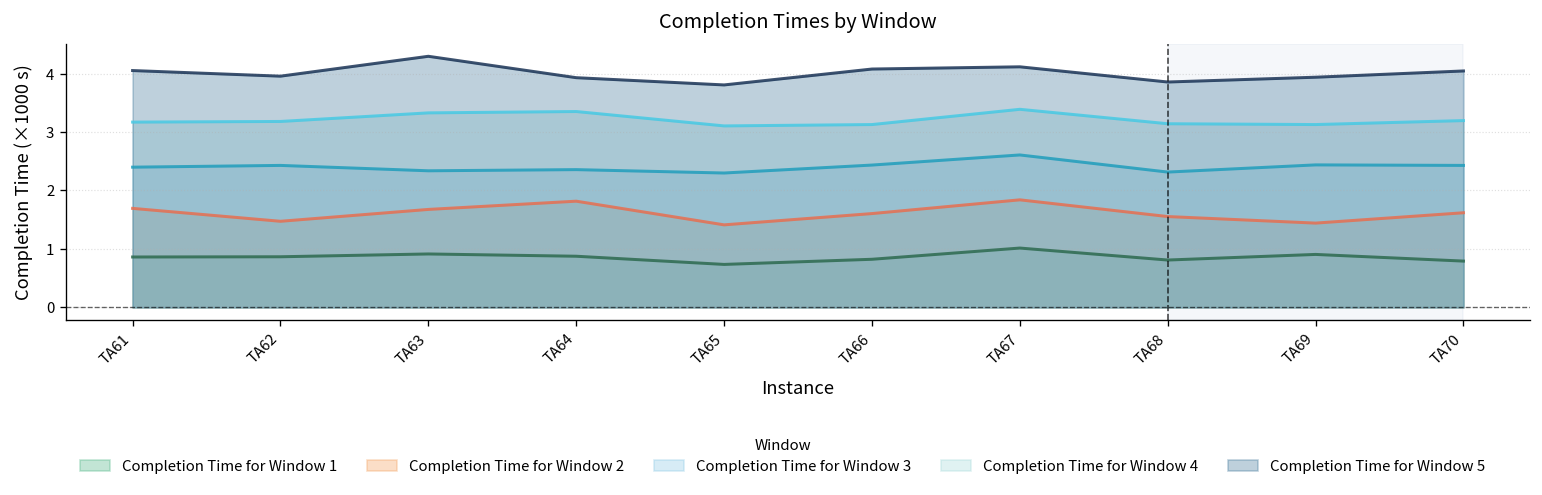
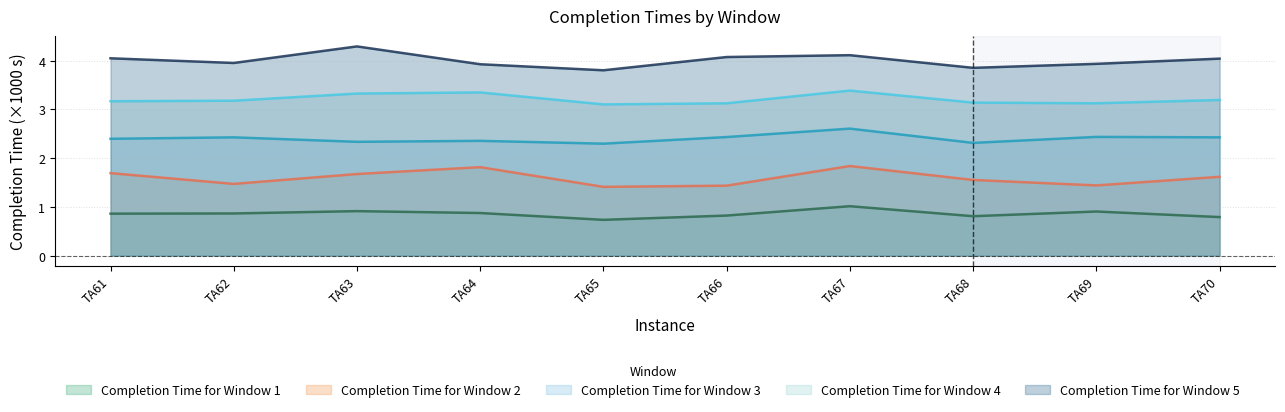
Completion Time for Window 2, TA66: 1.6 -> 1.4
